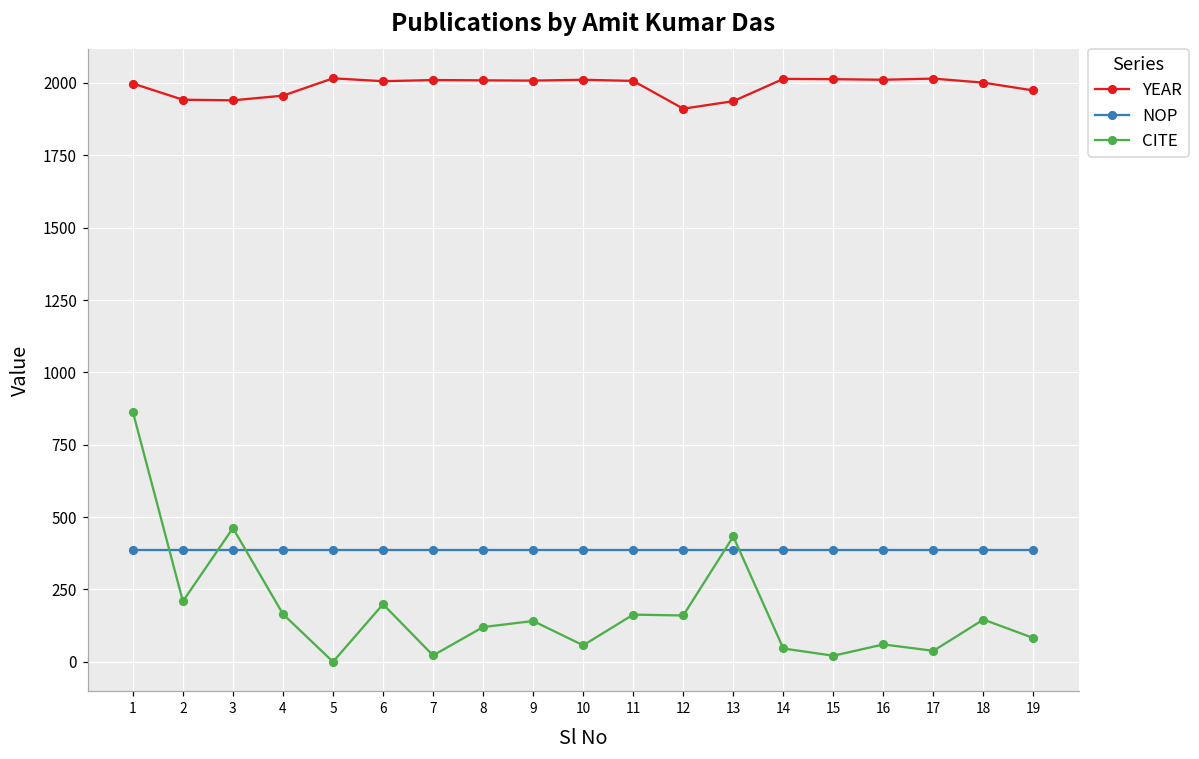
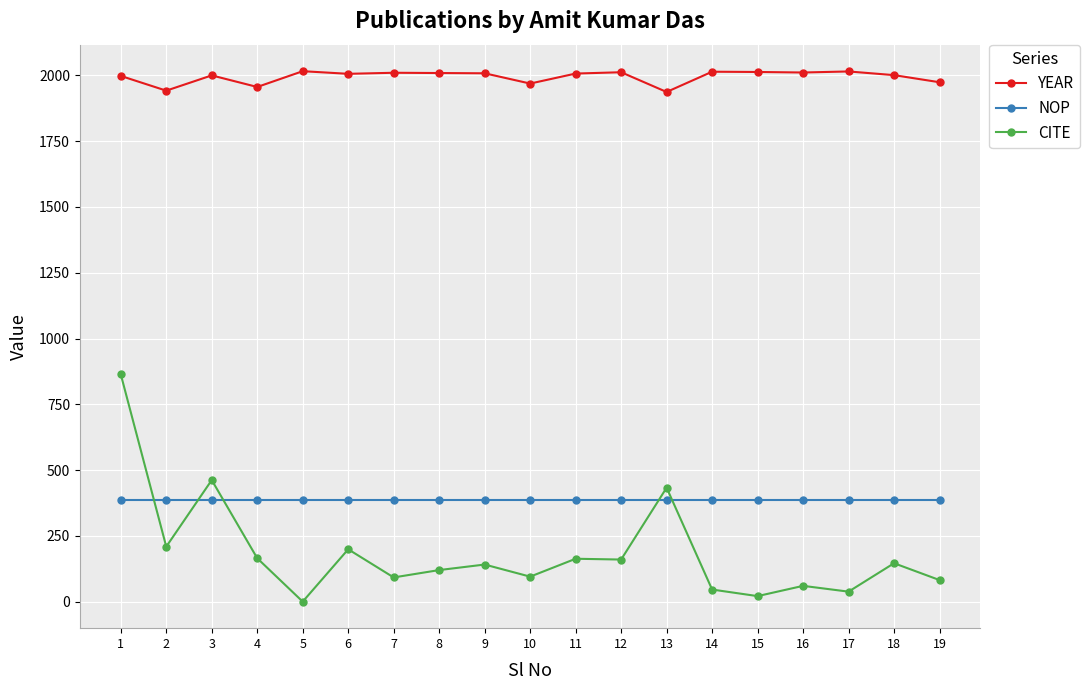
YEAR, 3: 1940 -> 2000
CITE, 7: 20 -> 90
YEAR, 10: 2010 -> 1970
CITE, 10: 60 -> 100
YEAR, 12: 1910 -> 2010
